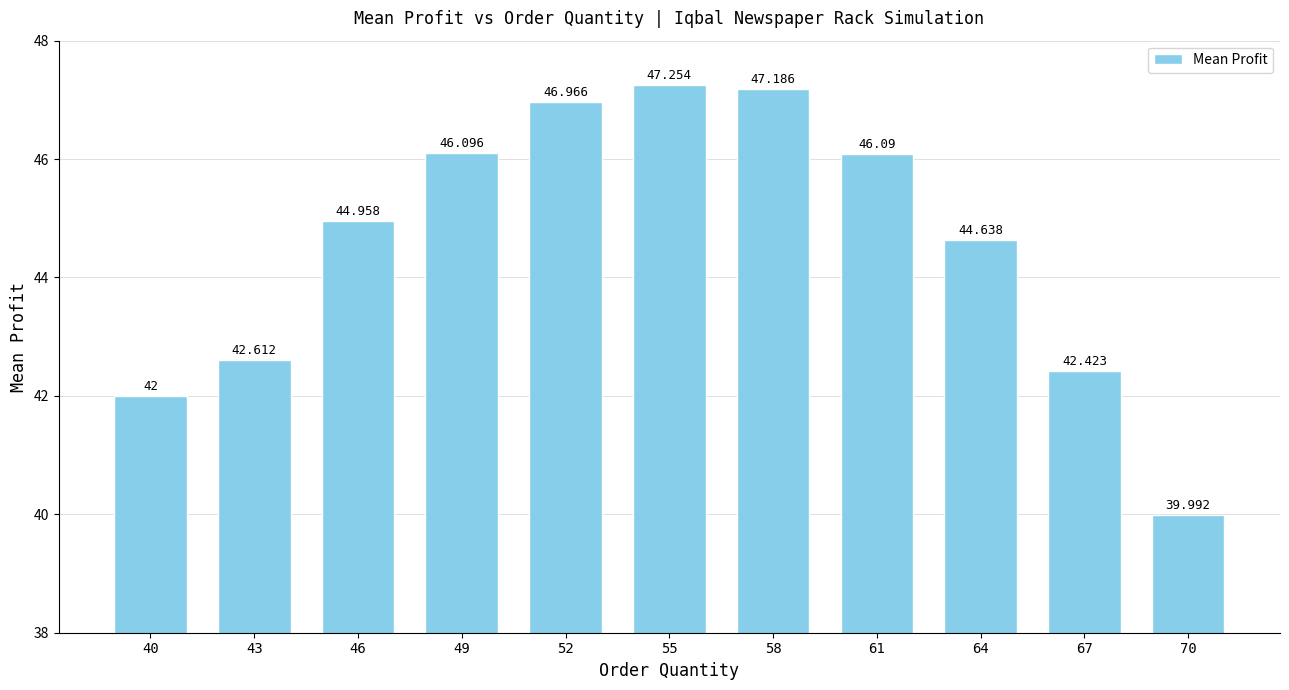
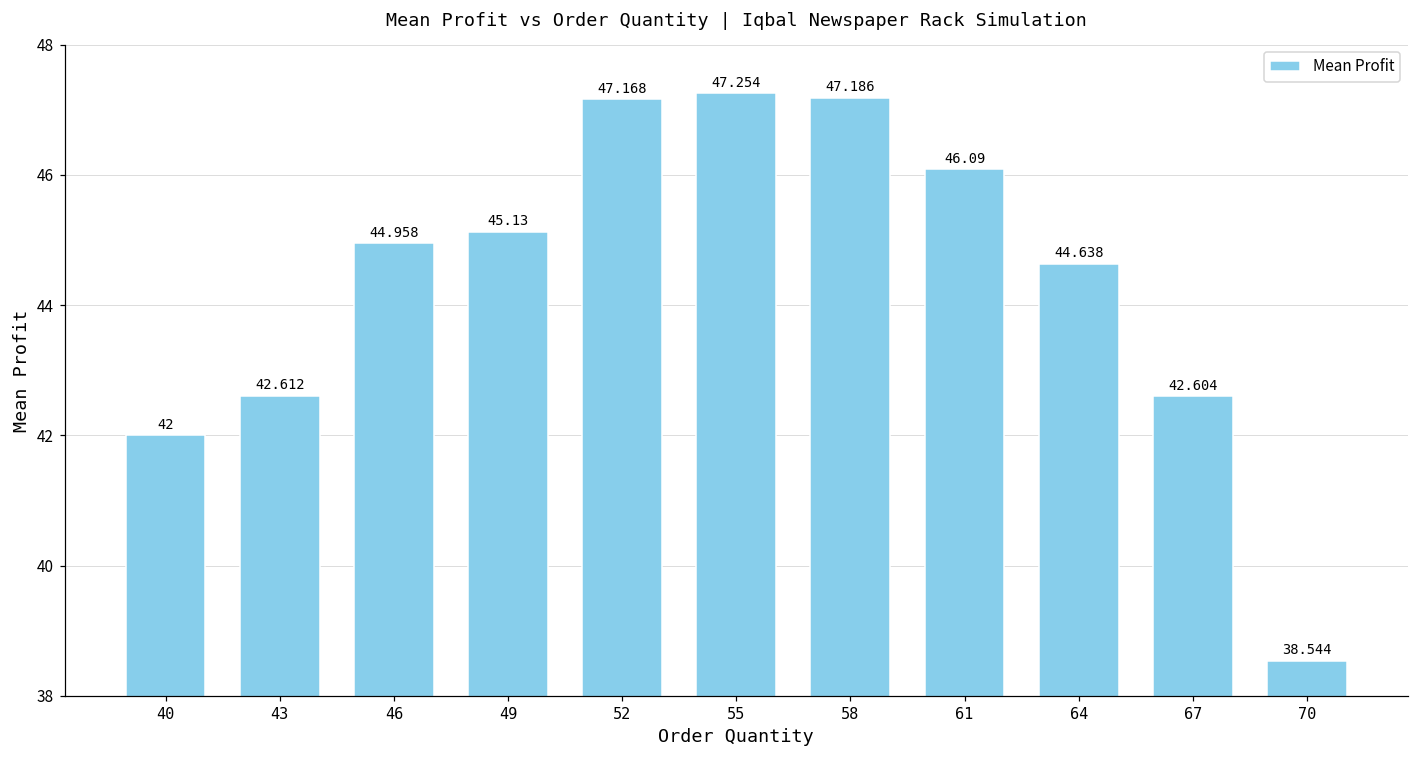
49: 46.096 -> 45.13
52: 46.966 -> 47.168
67: 42.423 -> 42.604
70: 39.992 -> 38.544
